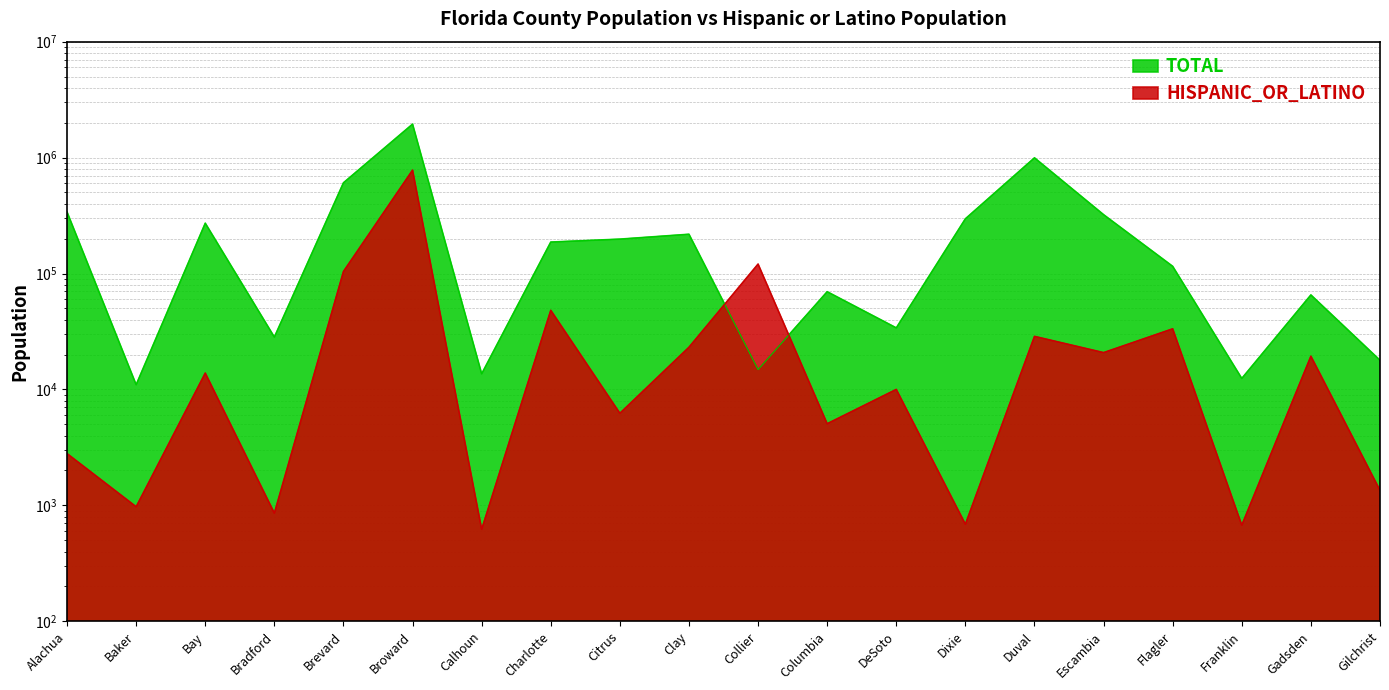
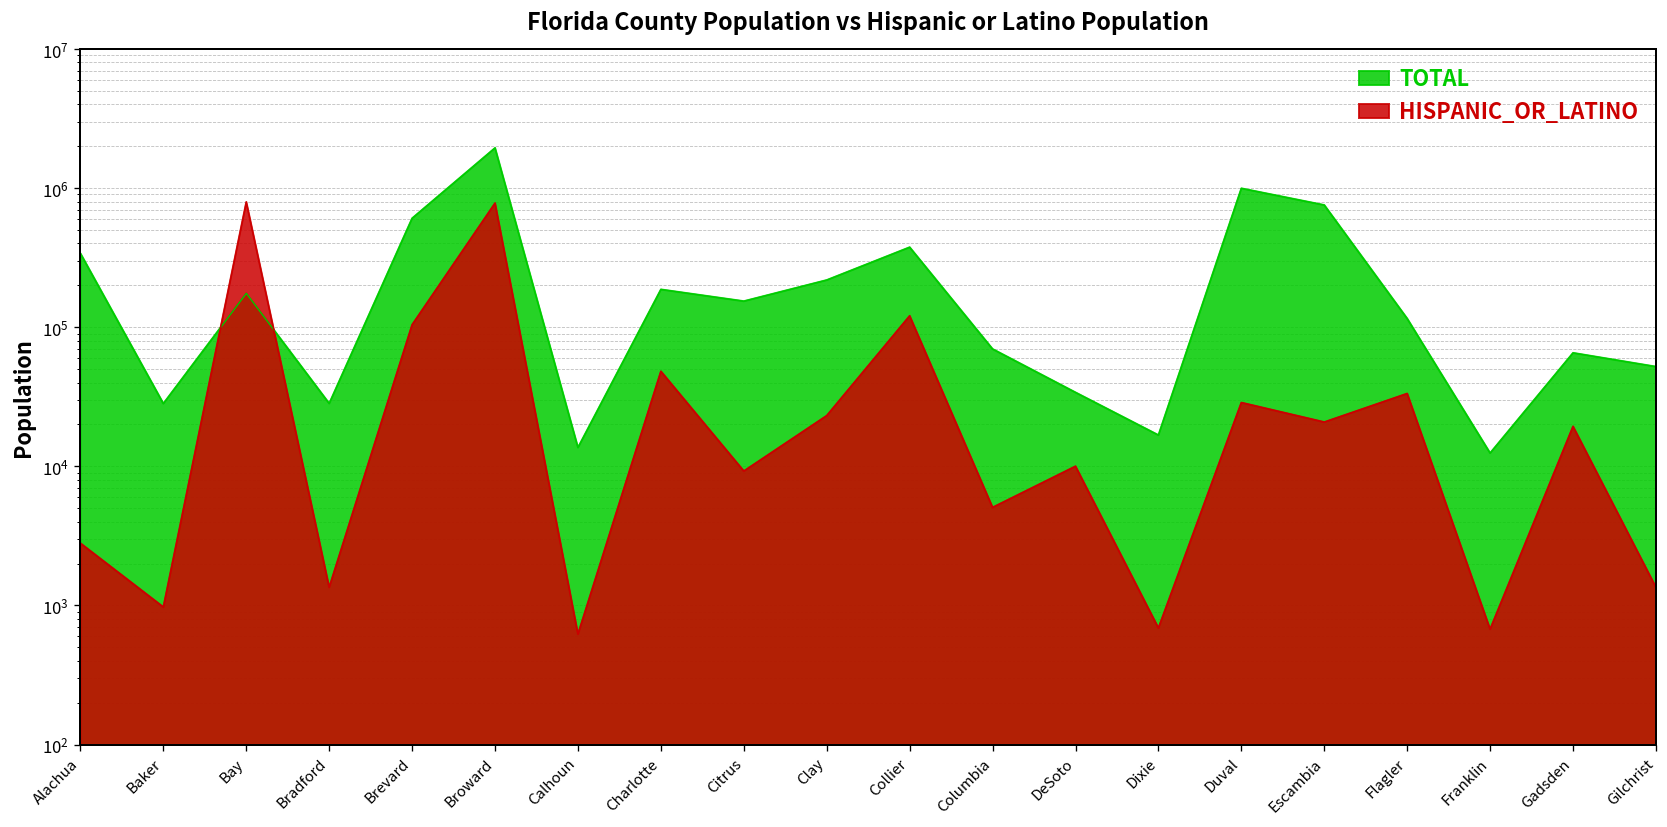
TOTAL, Baker: 11000 -> 28000
TOTAL, Bay: 270000 -> 180000
HISPANIC_OR_LATINO, Bay: 14000 -> 800000
HISPANIC_OR_LATINO, Bradford: 900 -> 1400
TOTAL, Citrus: 200000 -> 150000
HISPANIC_OR_LATINO, Citrus: 6000 -> 9000
TOTAL, Collier: 15000 -> 380000
TOTAL, Dixie: 300000 -> 17000
TOTAL, Escambia: 320000 -> 800000
TOTAL, Gilchrist: 18000 -> 50000
